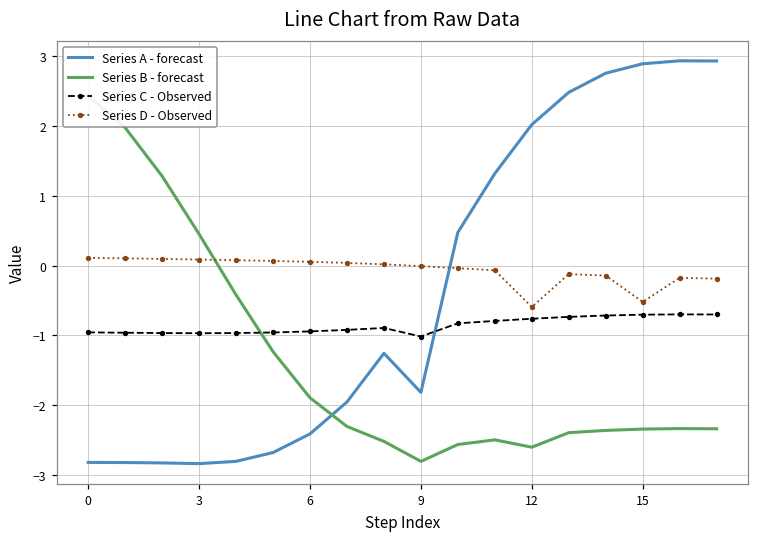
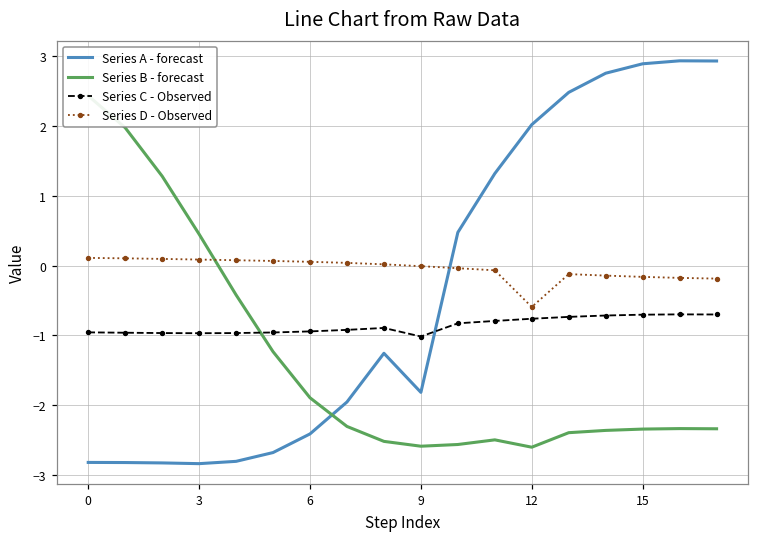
Series B - forecast, 9: -2.8 -> -2.6
Series D - Observed, 15: -0.5 -> -0.2
